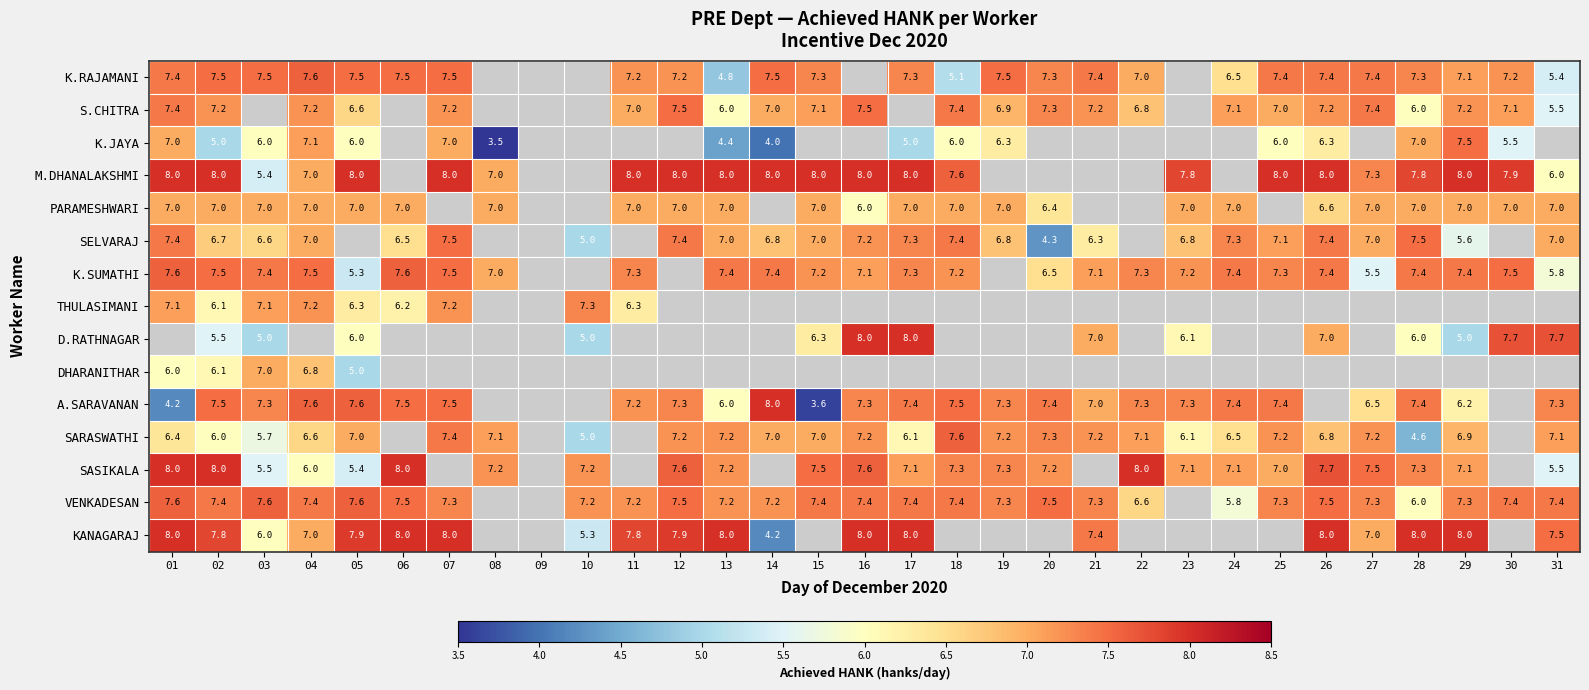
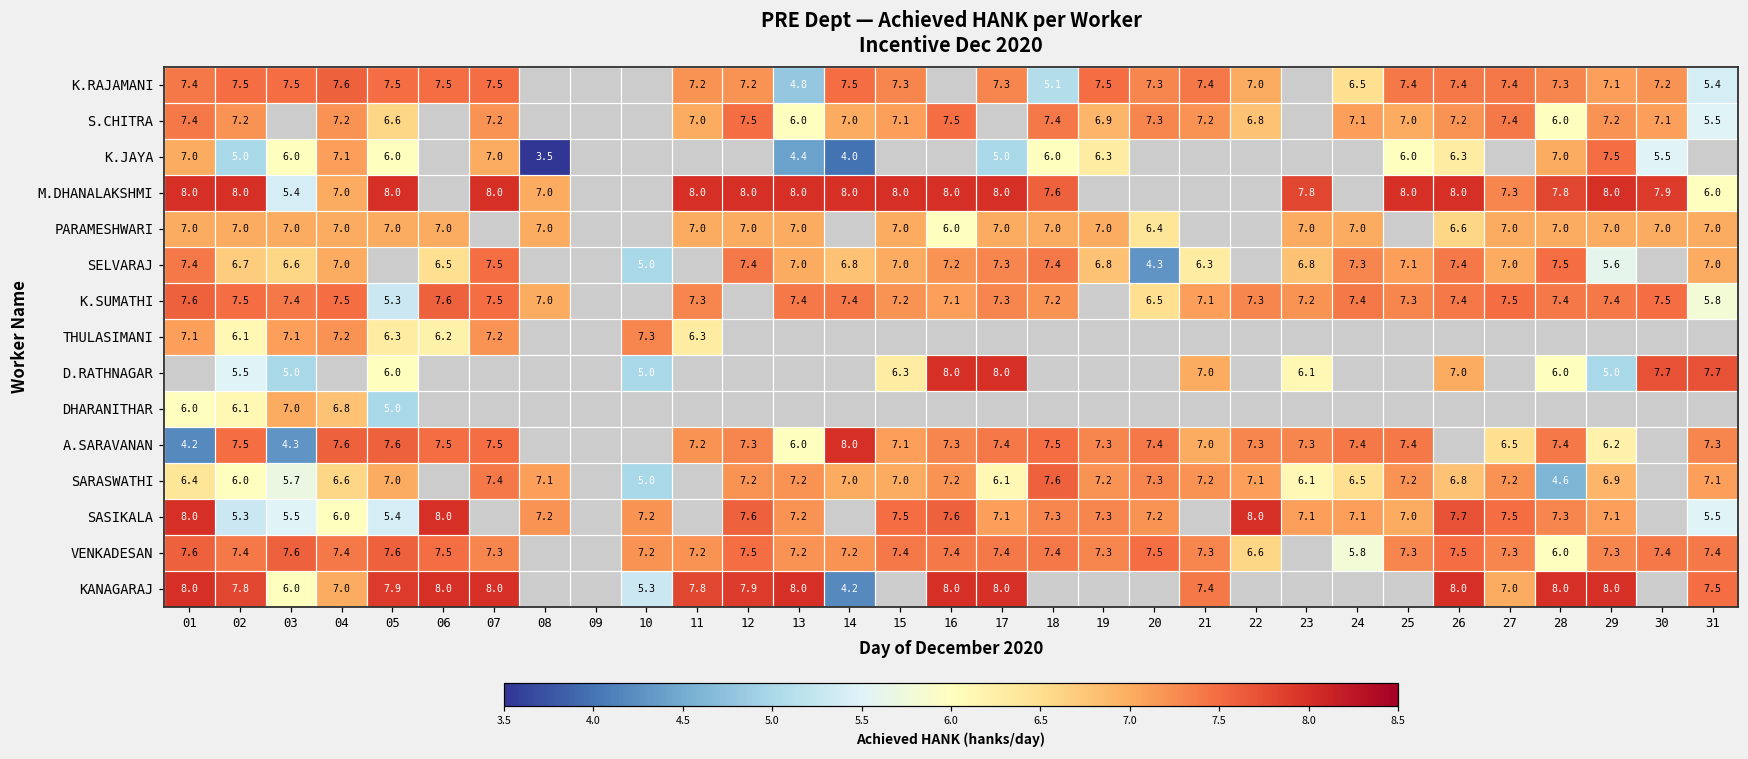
K.SUMATHI, 27: 5.5 -> 7.5
A.SARAVANAN, 03: 7.3 -> 4.3
A.SARAVANAN, 15: 3.6 -> 7.1
SASIKALA, 02: 8.0 -> 5.3
